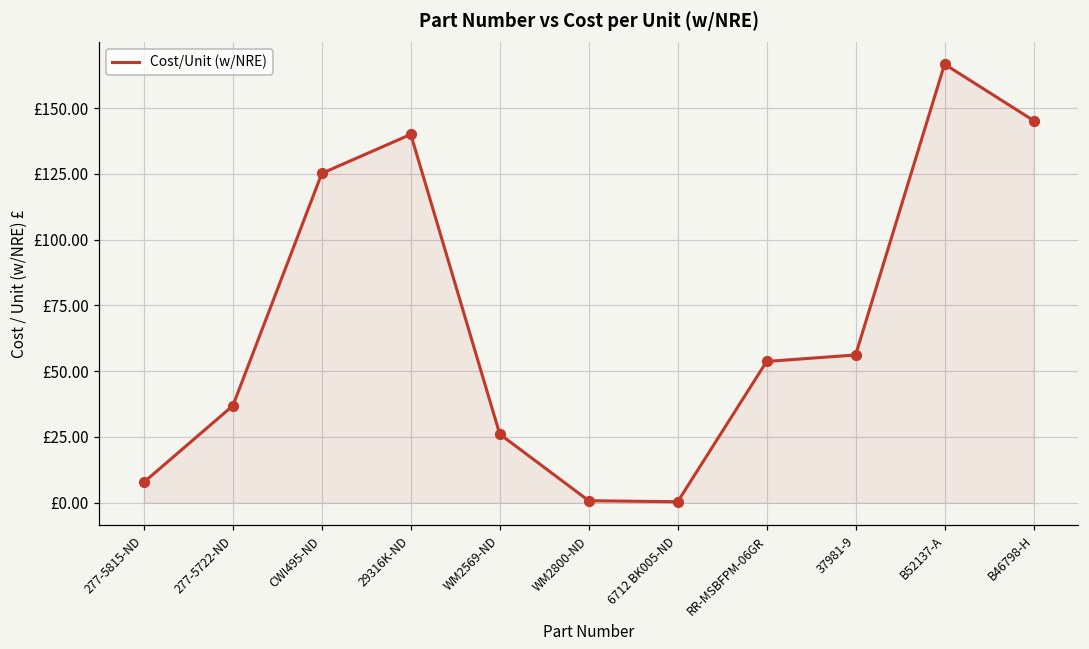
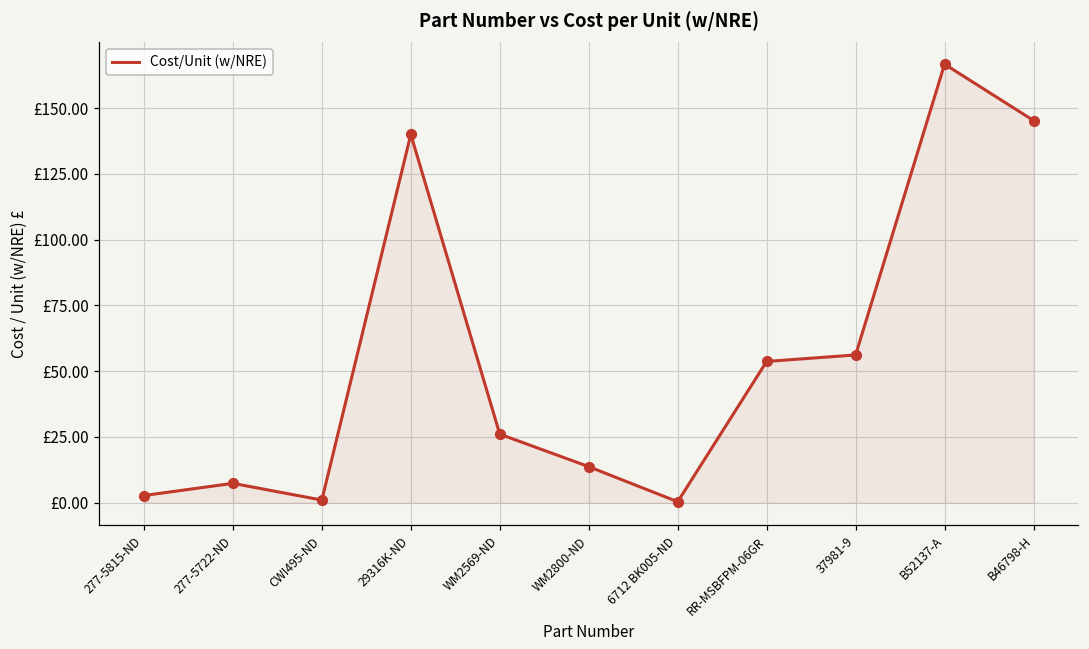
277-5815-ND: £8 -> £3
277-5722-ND: £37 -> £7
CWI495-ND: £125 -> £1
WM2800-ND: £1 -> £14
